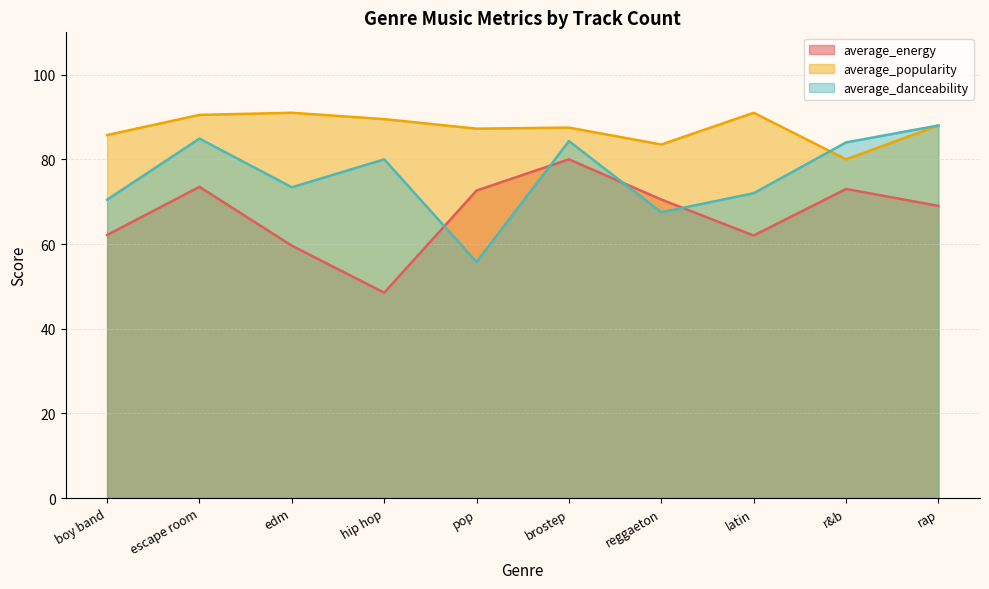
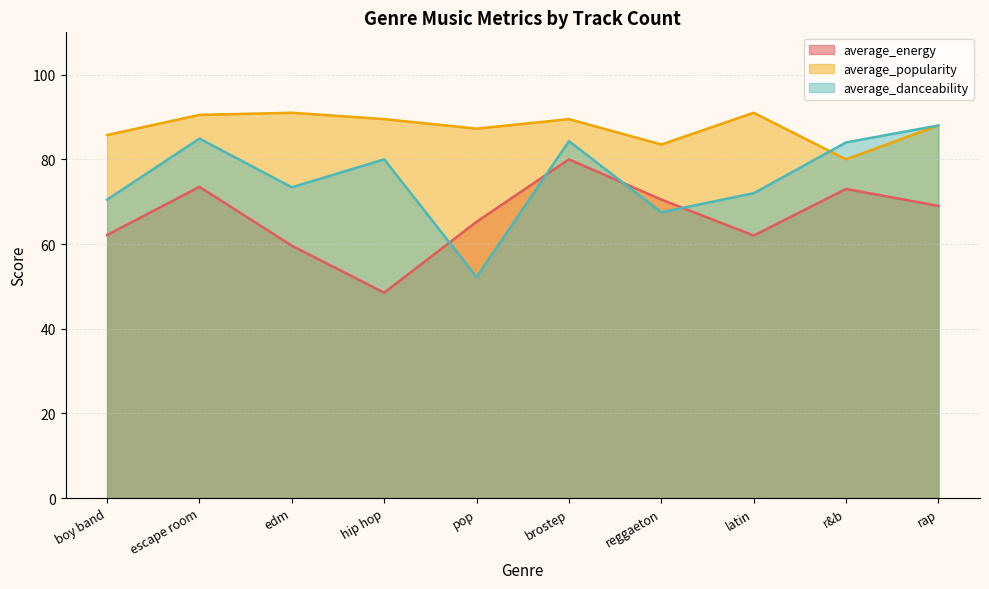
average_energy, pop: 73 -> 65
average_danceability, pop: 56 -> 52
average_popularity, brostep: 88 -> 90
